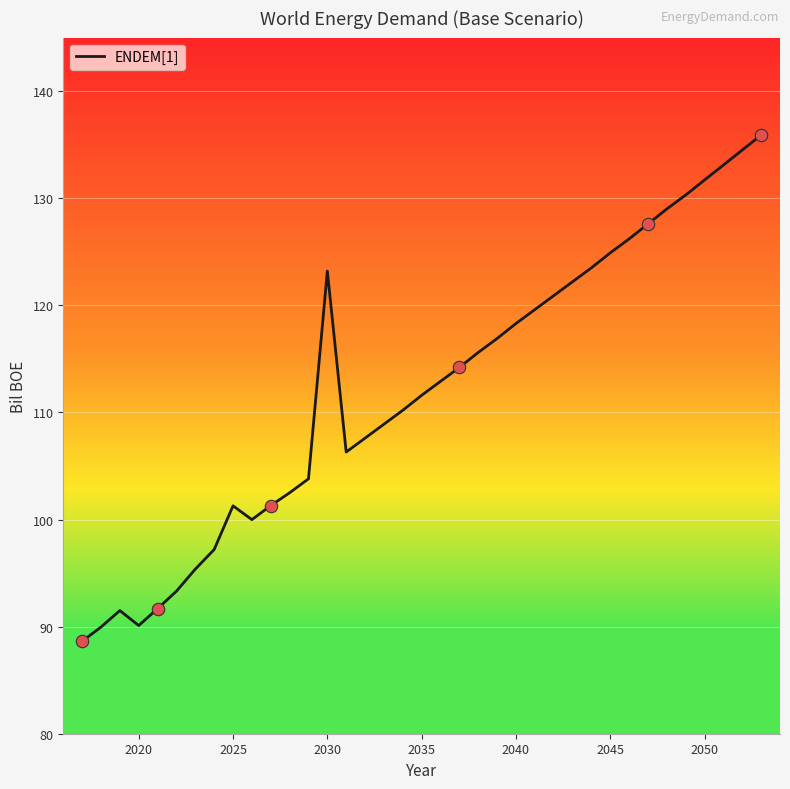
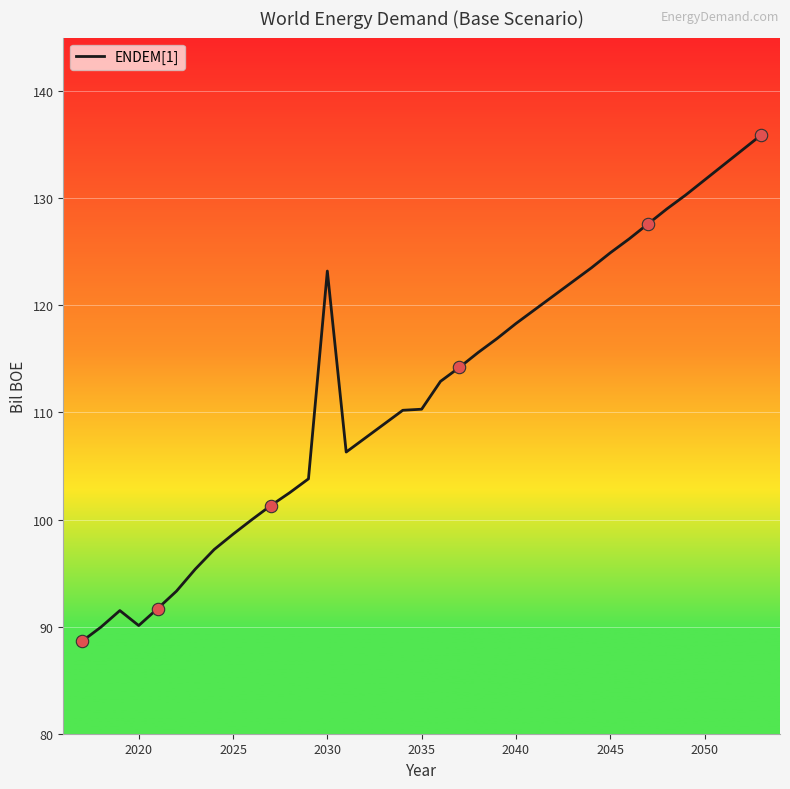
ENDEM[1], 2025: 101.3 -> 98.6
ENDEM[1], 2035: 111.6 -> 110.3
